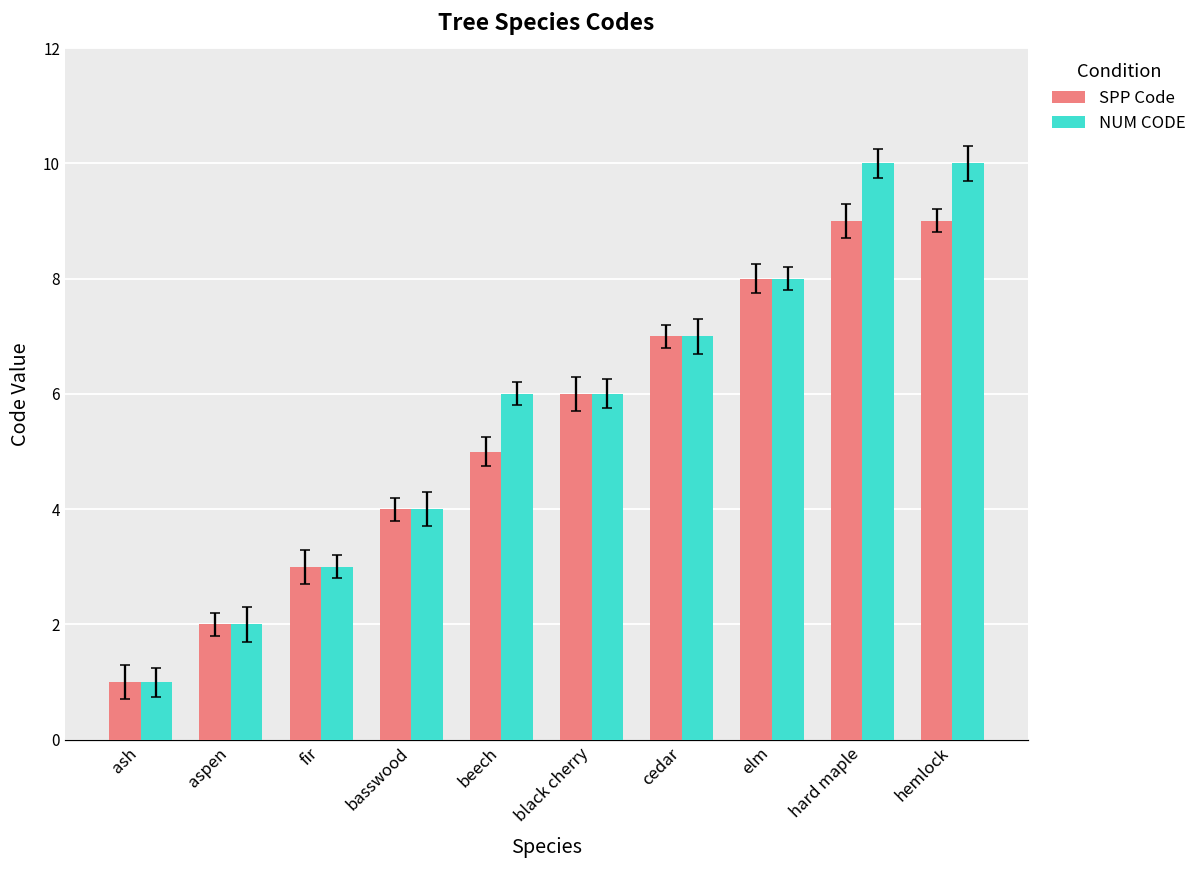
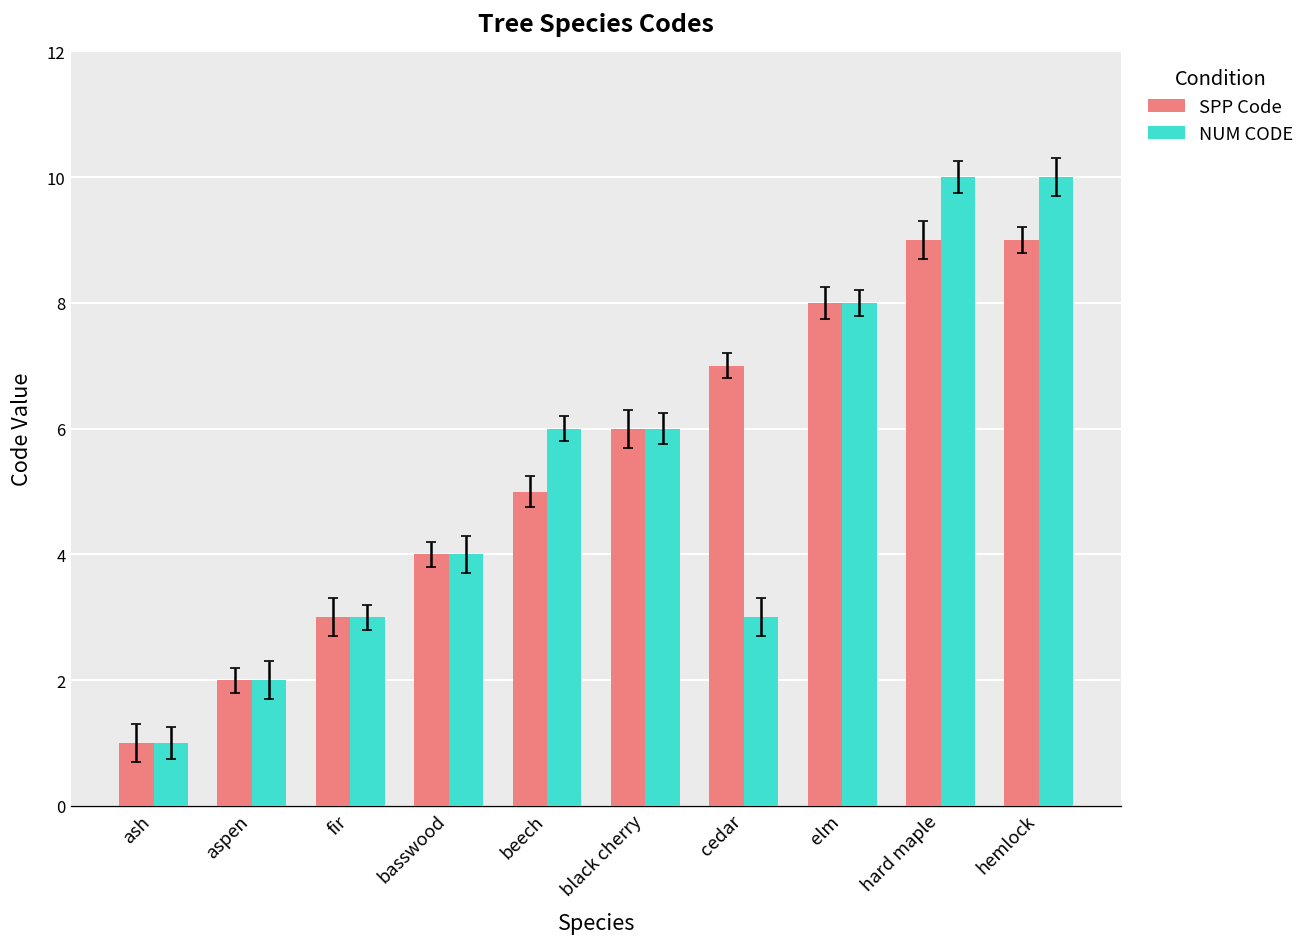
NUM CODE, cedar: 7 -> 3
